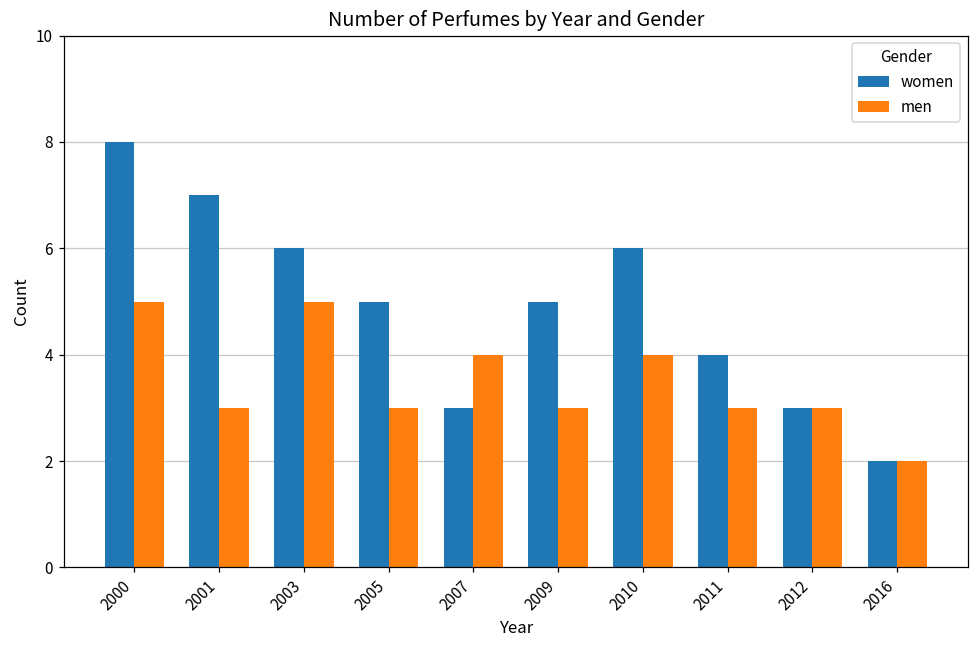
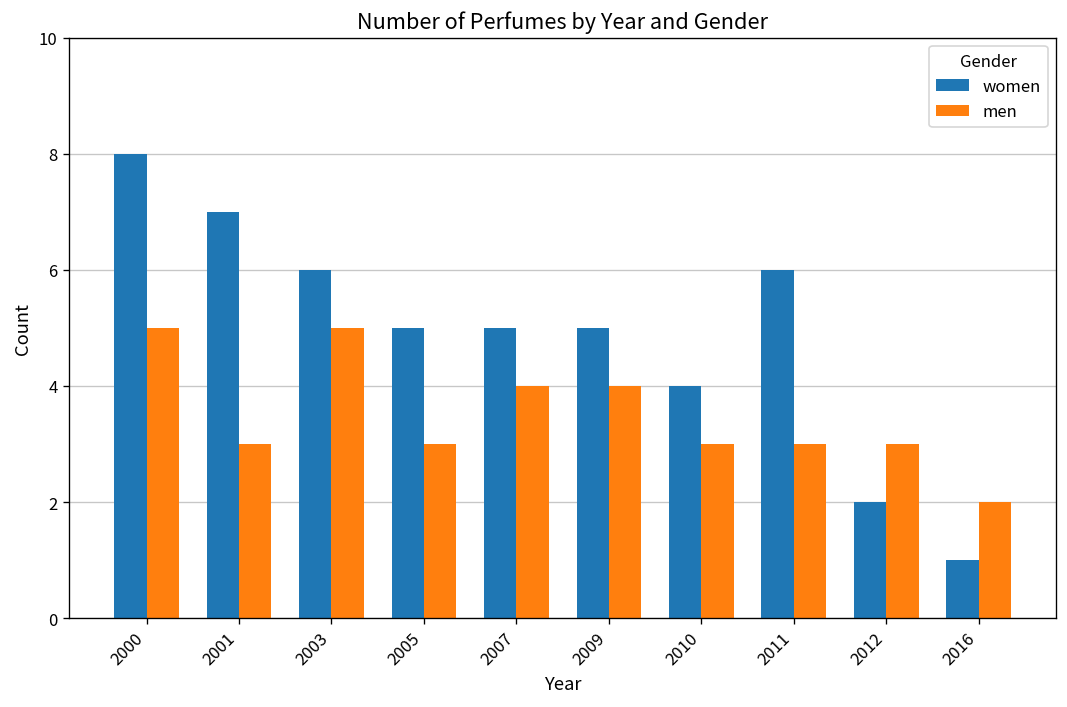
women, 2007: 3 -> 5
men, 2009: 3 -> 4
women, 2010: 6 -> 4
men, 2010: 4 -> 3
women, 2011: 4 -> 6
women, 2012: 3 -> 2
women, 2016: 2 -> 1
